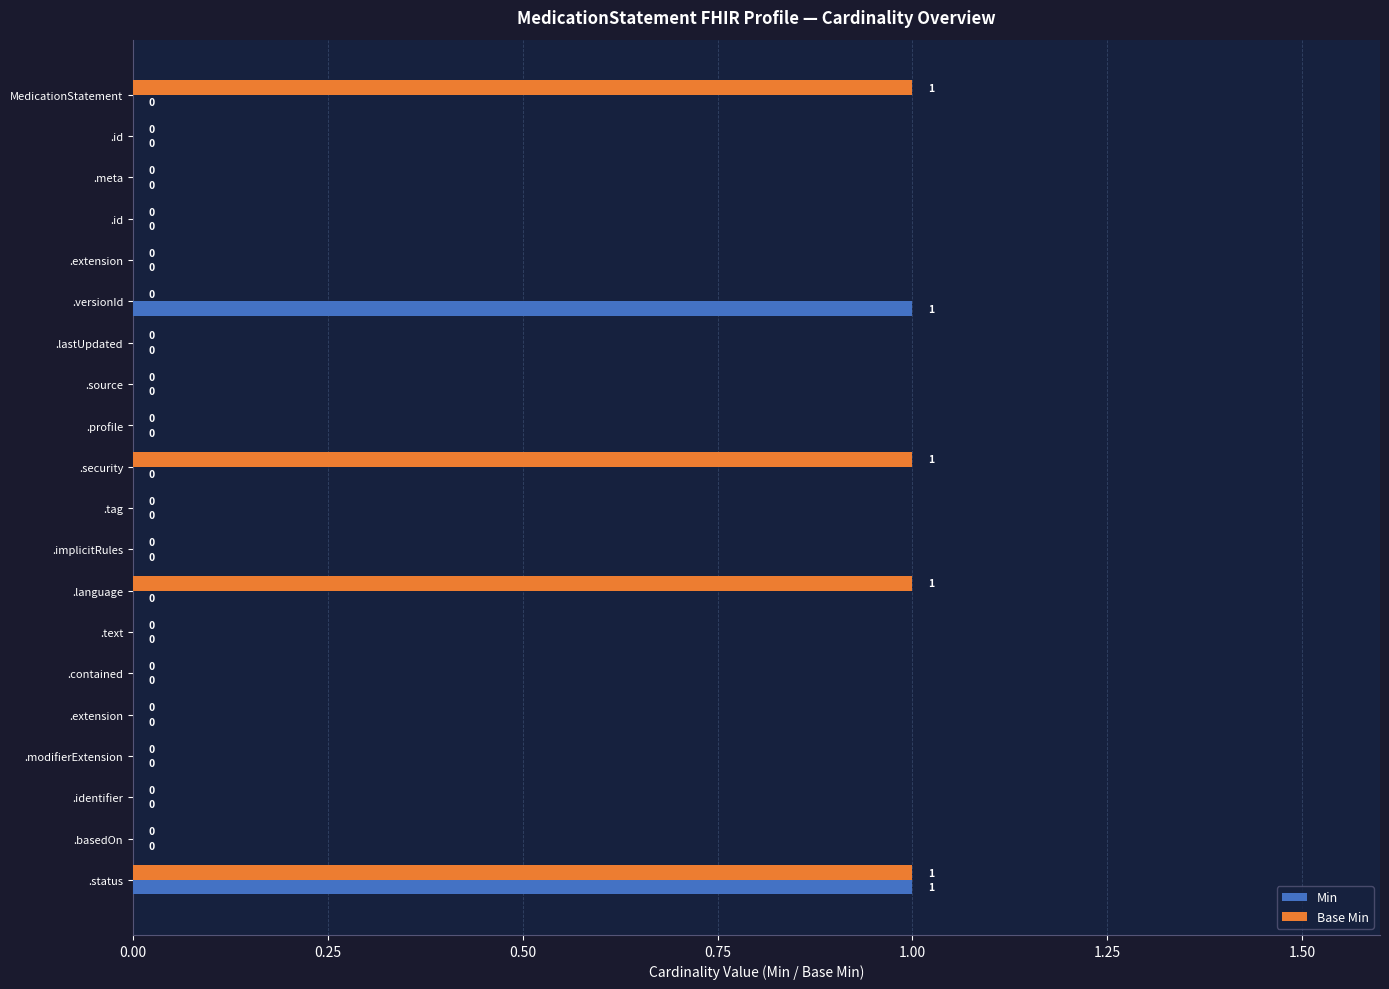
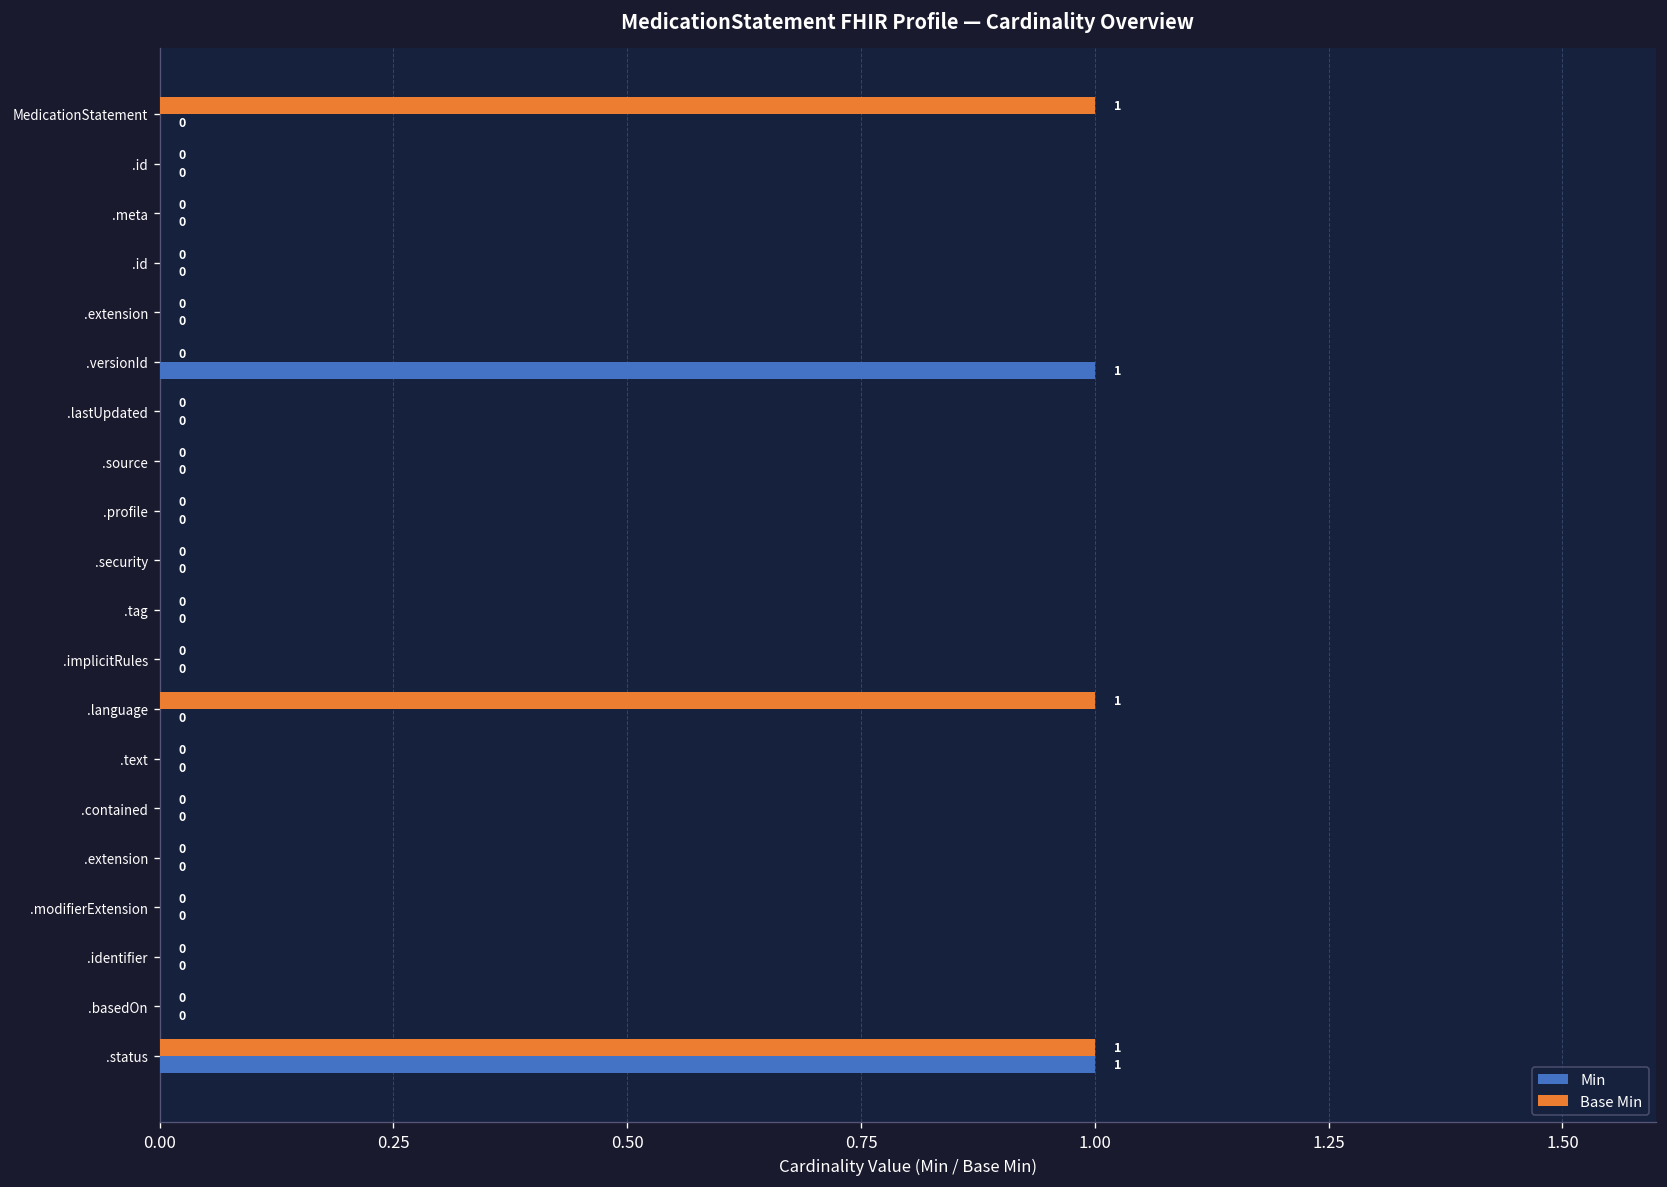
Base Min, .security: 1 -> 0
